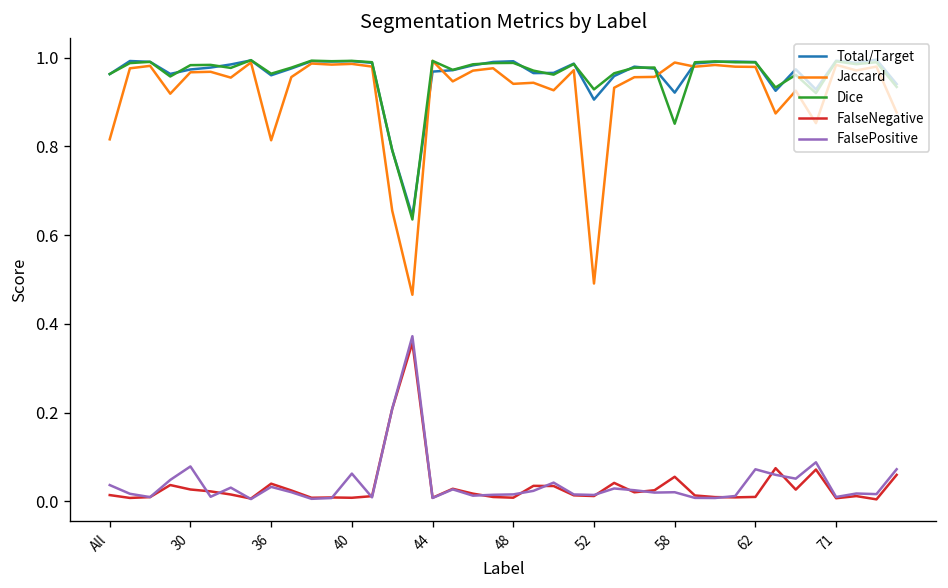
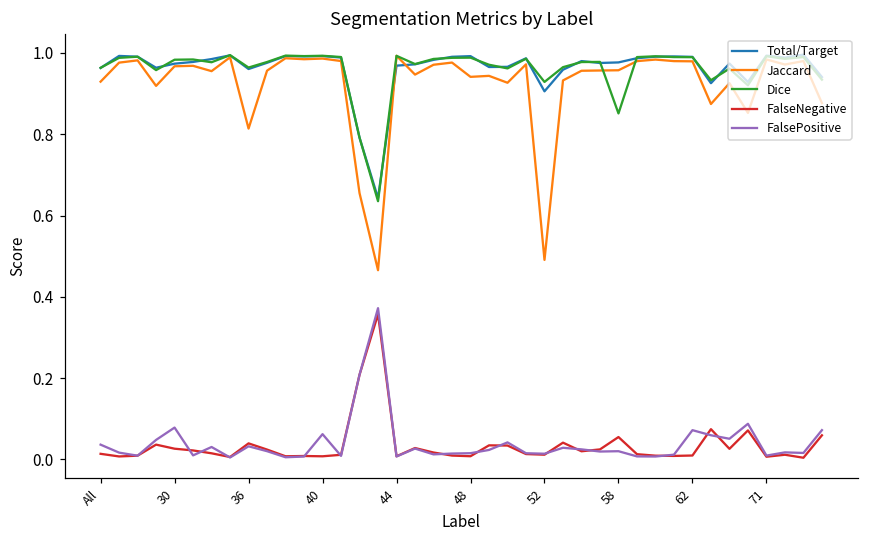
Jaccard, All: 0.82 -> 0.93
Total/Target, 58: 0.92 -> 0.98
Jaccard, 58: 0.99 -> 0.96
